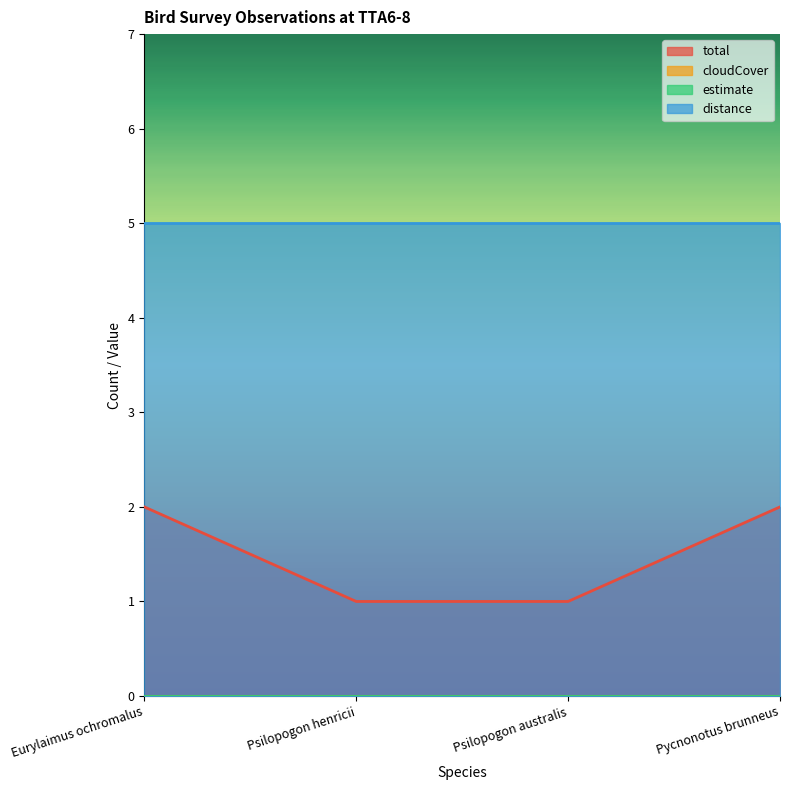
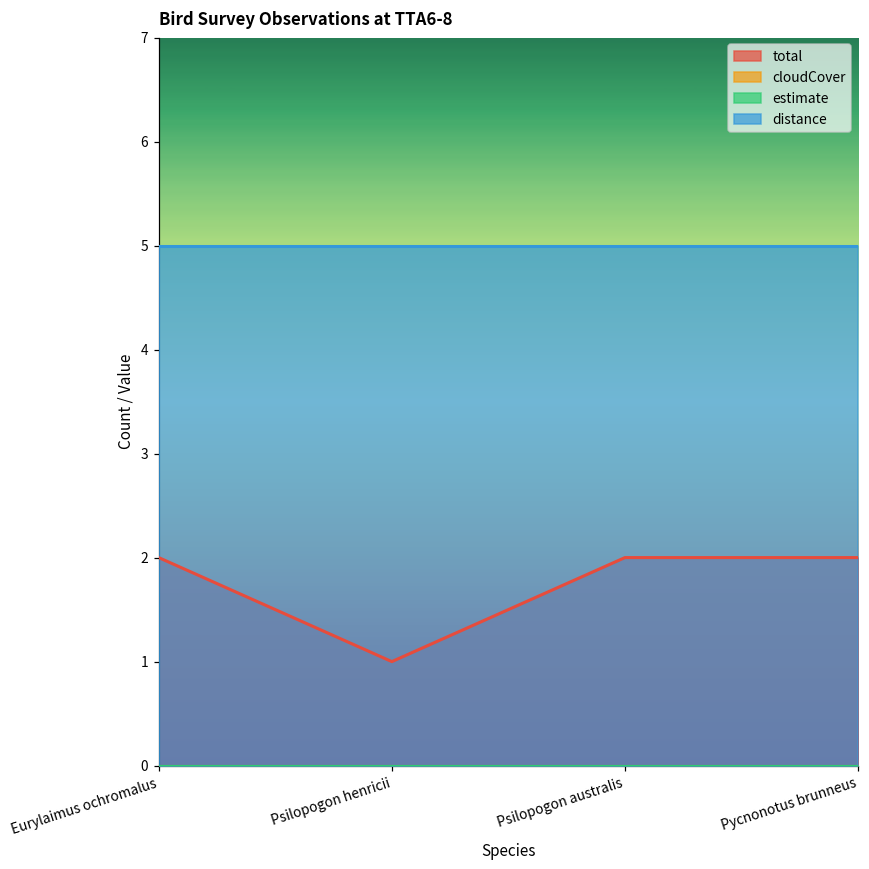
total, Psilopogon australis: 1 -> 2
